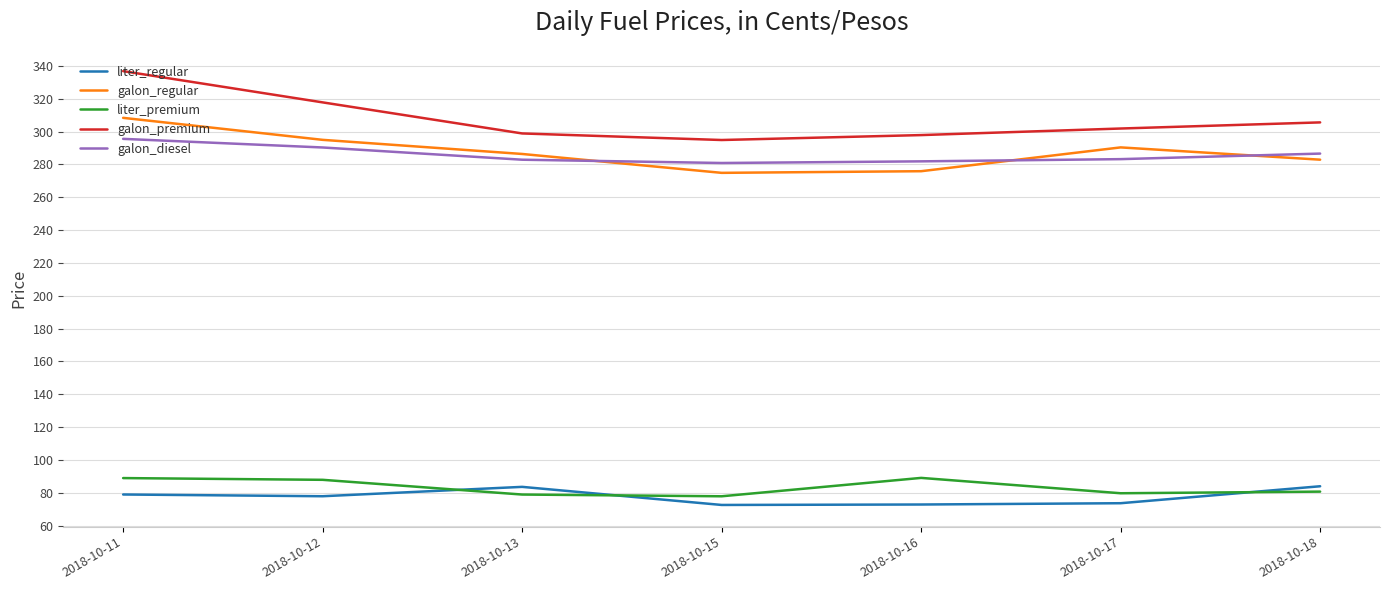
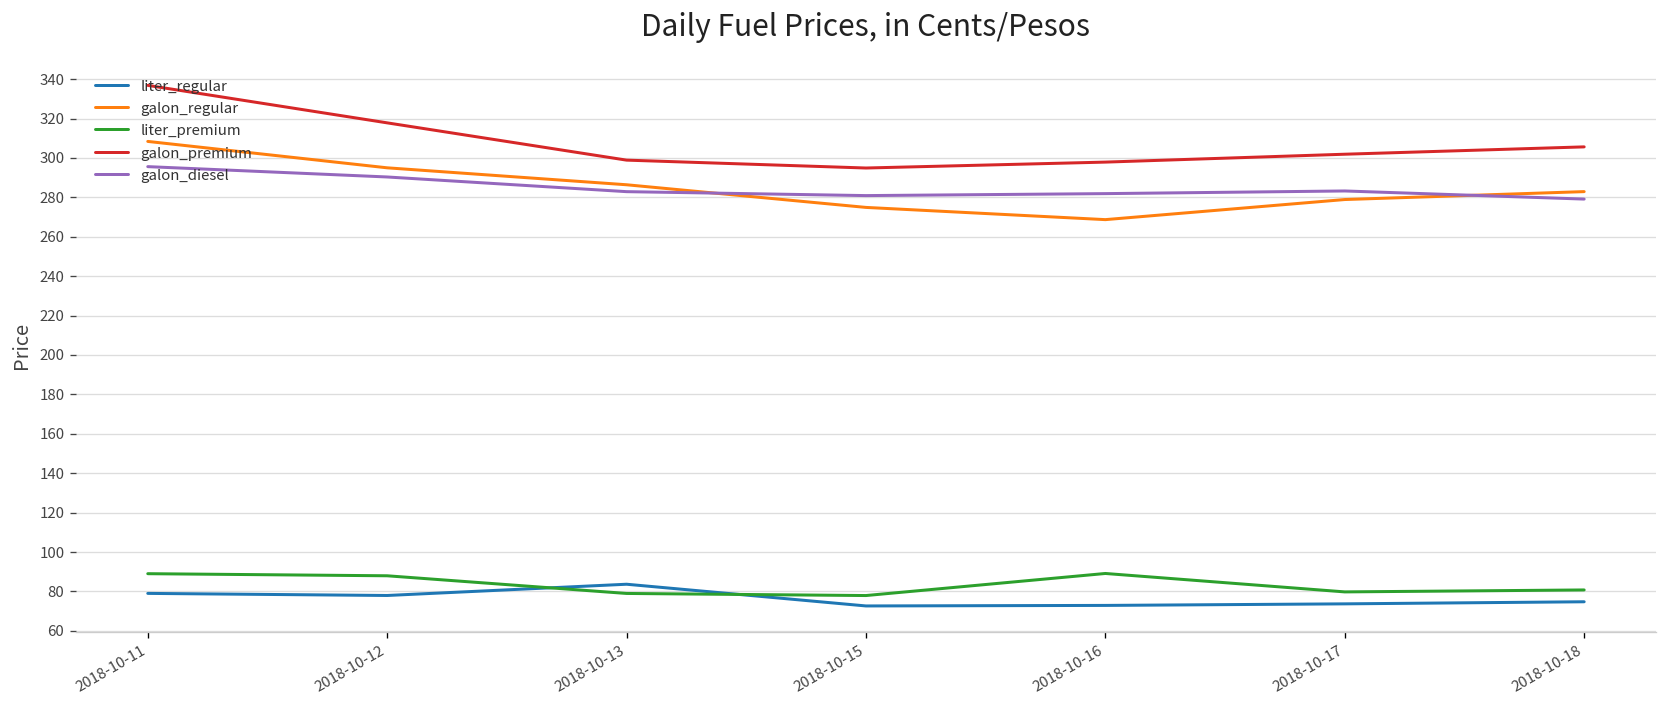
galon_regular, 2018-10-16: 276 -> 269
galon_regular, 2018-10-17: 290 -> 279
liter_regular, 2018-10-18: 84 -> 75
galon_diesel, 2018-10-18: 287 -> 279
